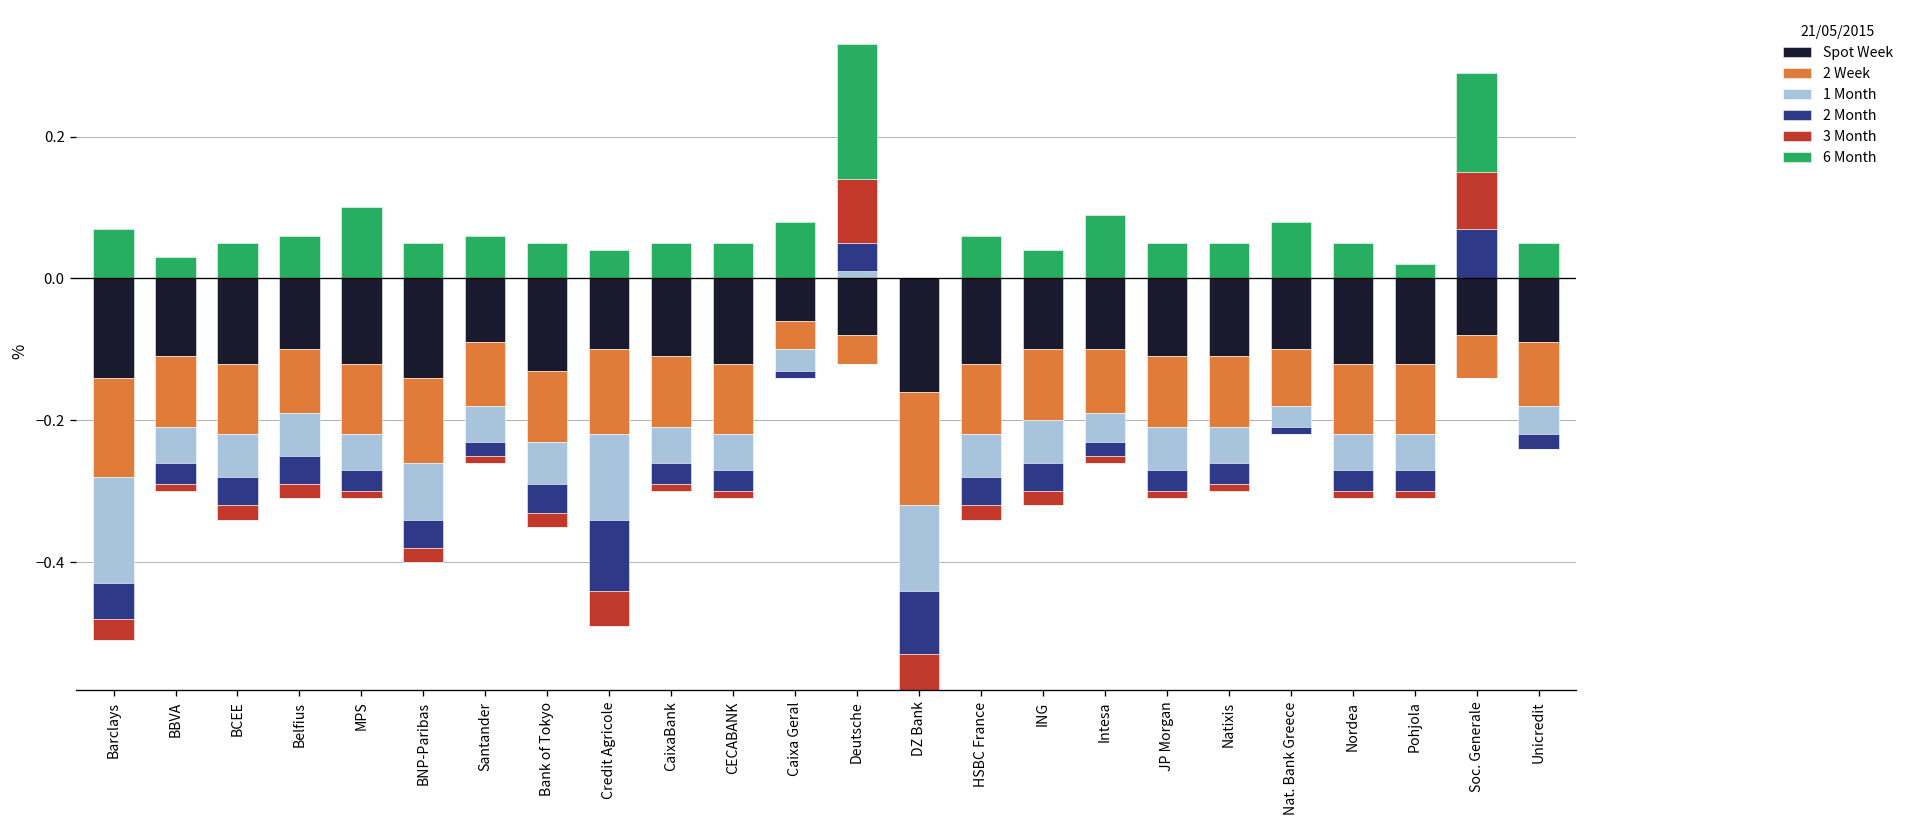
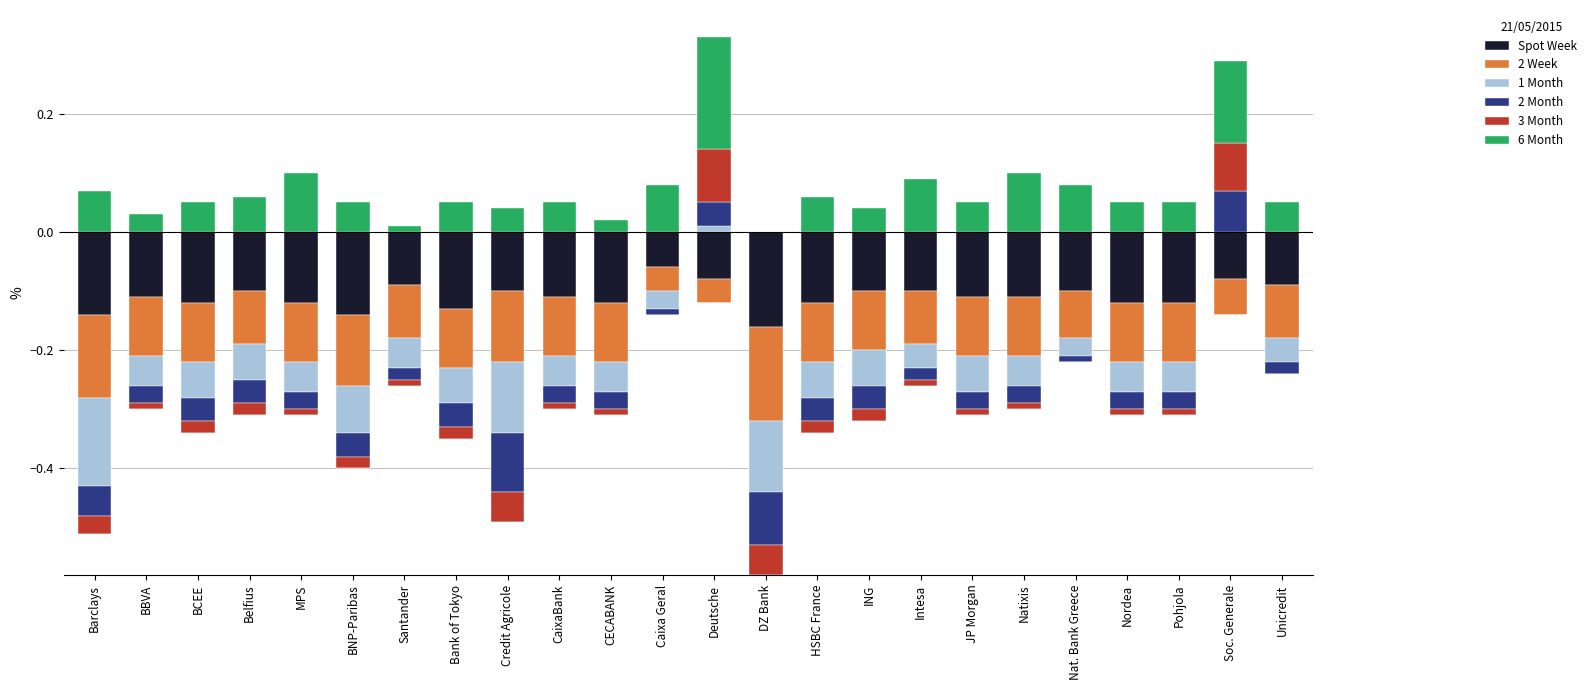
6 Month, Santander: 0.06 -> 0.01
6 Month, CECABANK: 0.05 -> 0.02
6 Month, Natixis: 0.05 -> 0.10
6 Month, Pohjola: 0.02 -> 0.05
